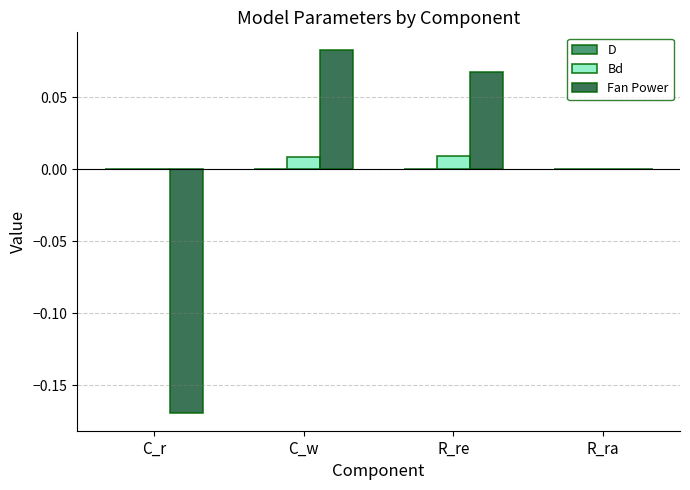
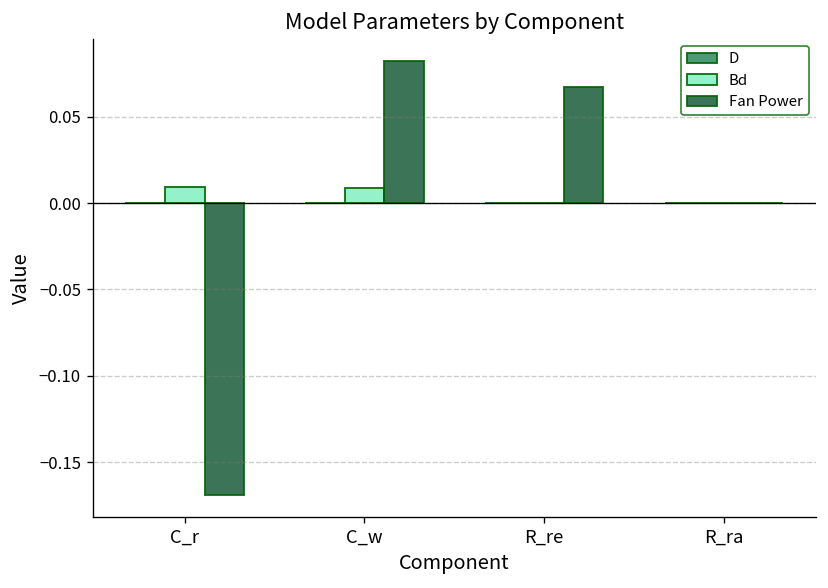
Bd, C_r: 0.000 -> 0.009
Bd, R_re: 0.010 -> 0.000
